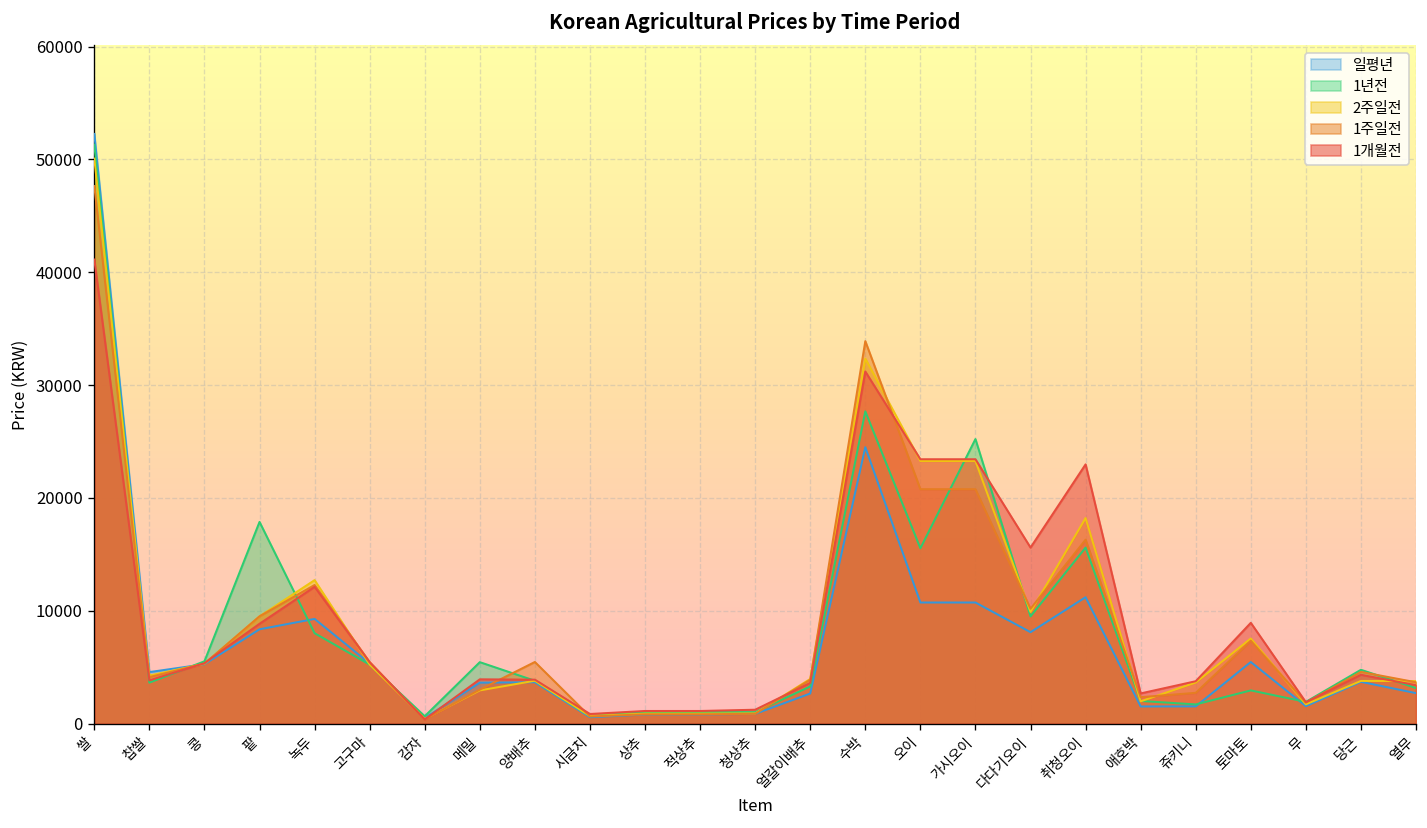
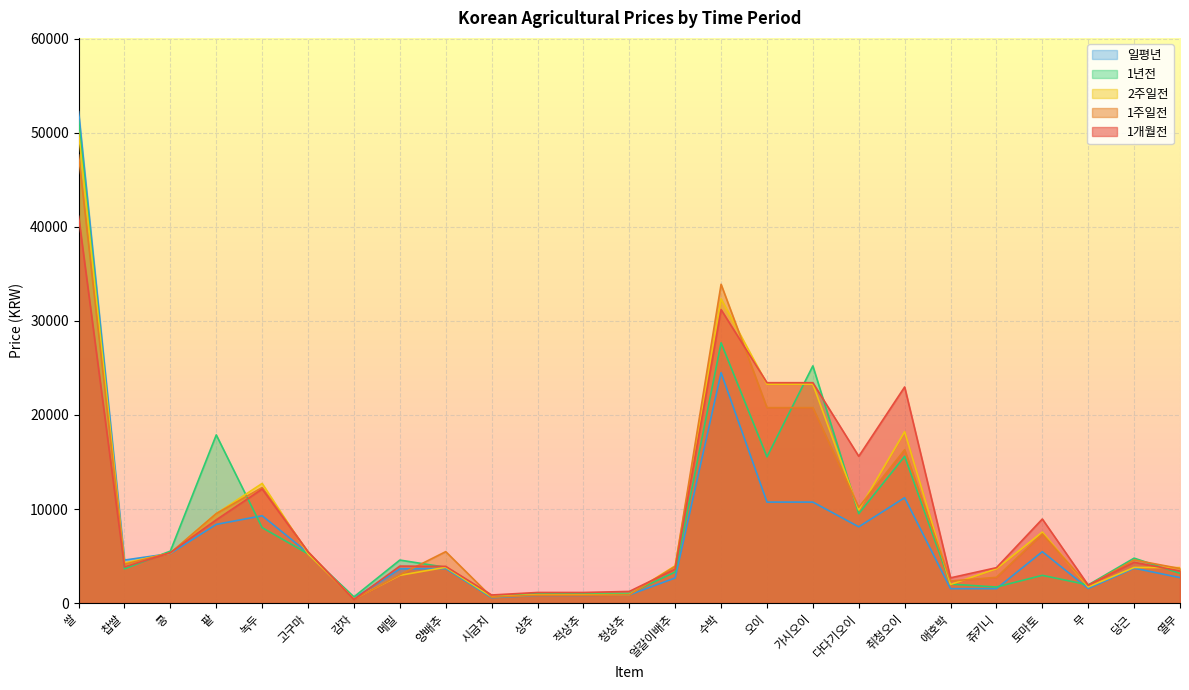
1년전, 메밀: 5500 -> 4600
